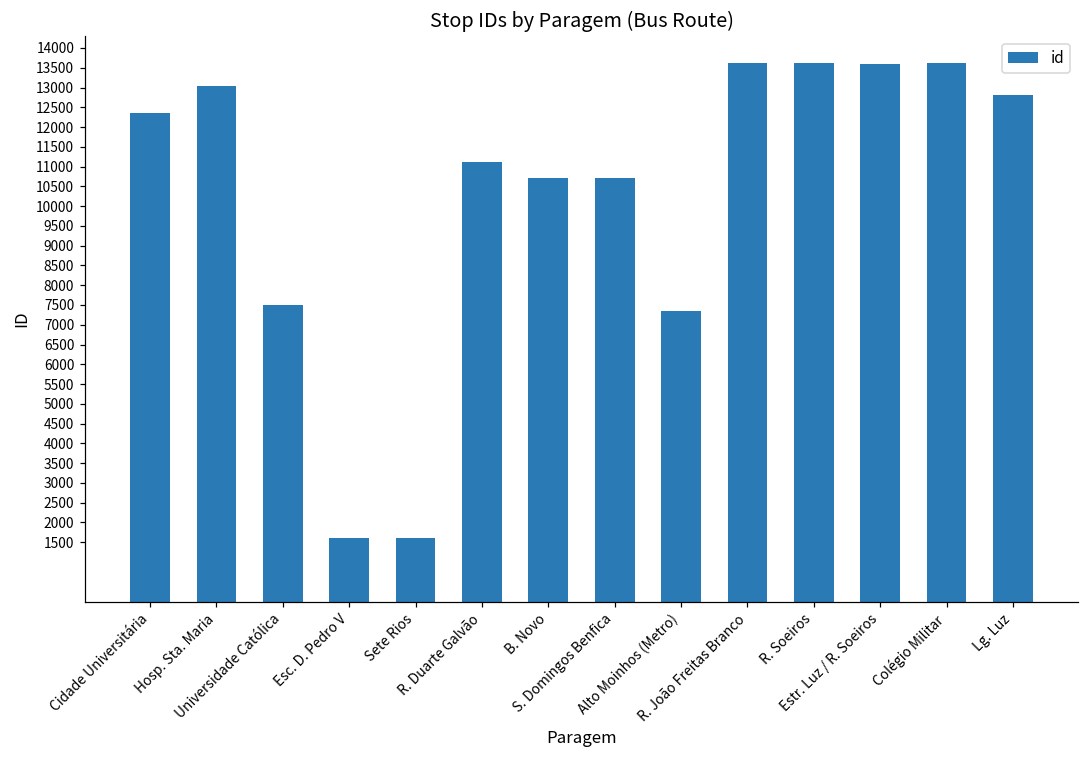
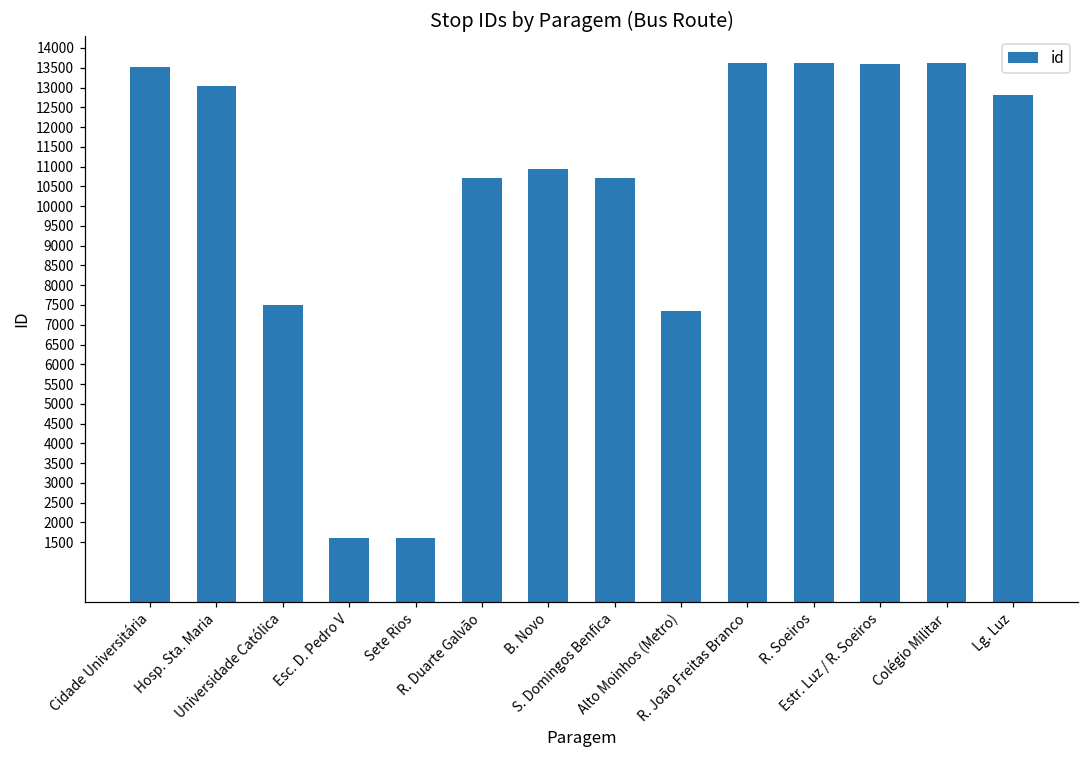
Cidade Universitária: 12300 -> 13500
R. Duarte Galvão: 11100 -> 10700
B. Novo: 10700 -> 10900
